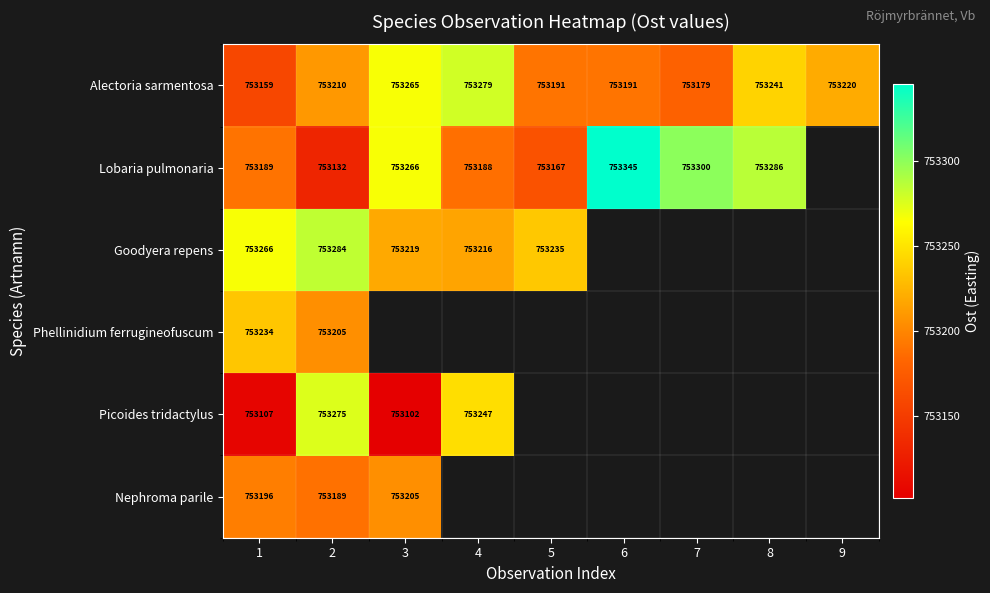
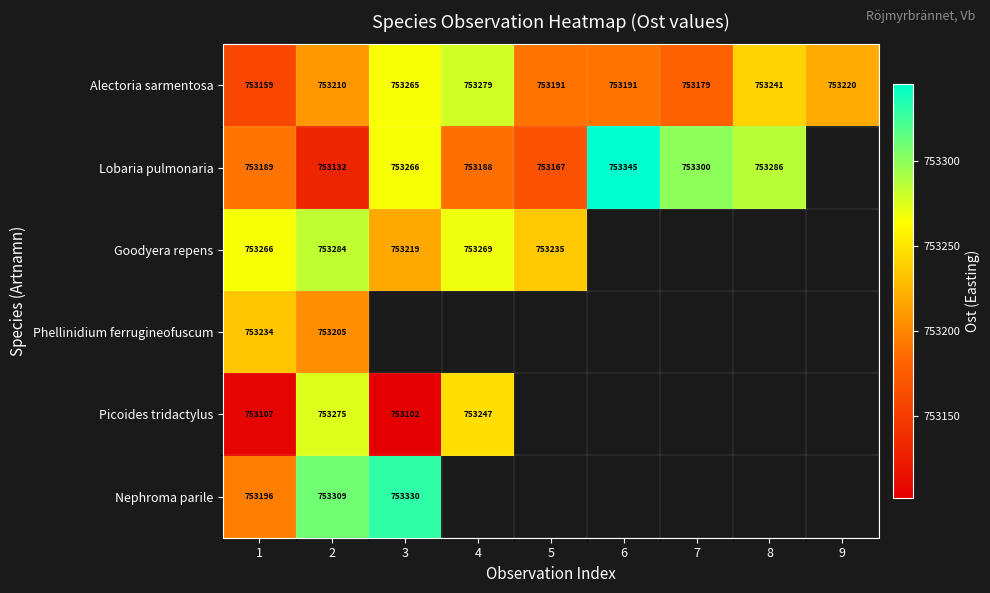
Goodyera repens, 4: 753216 -> 753269
Nephroma parile, 2: 753189 -> 753309
Nephroma parile, 3: 753205 -> 753330
